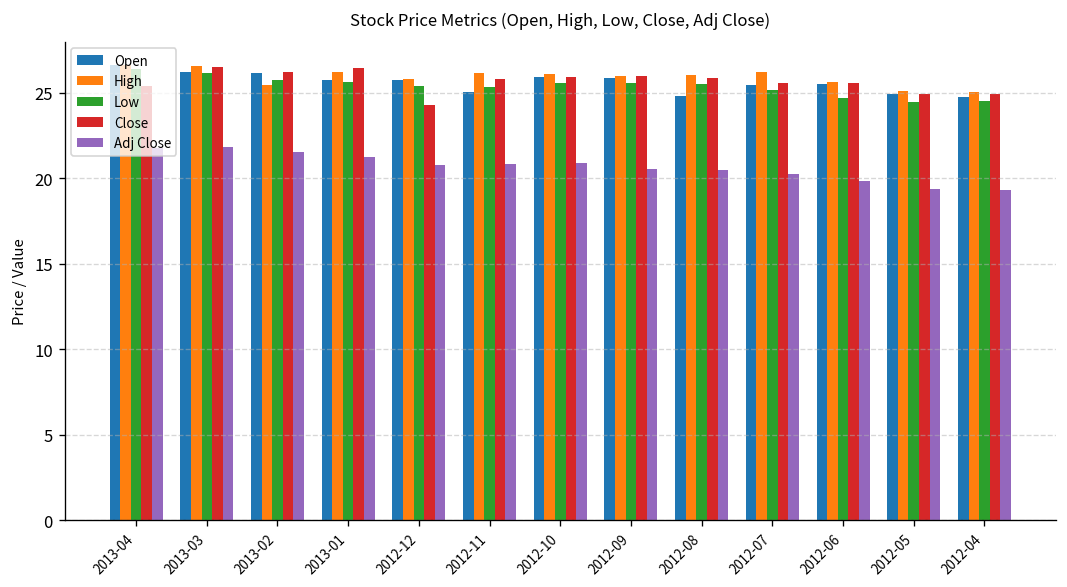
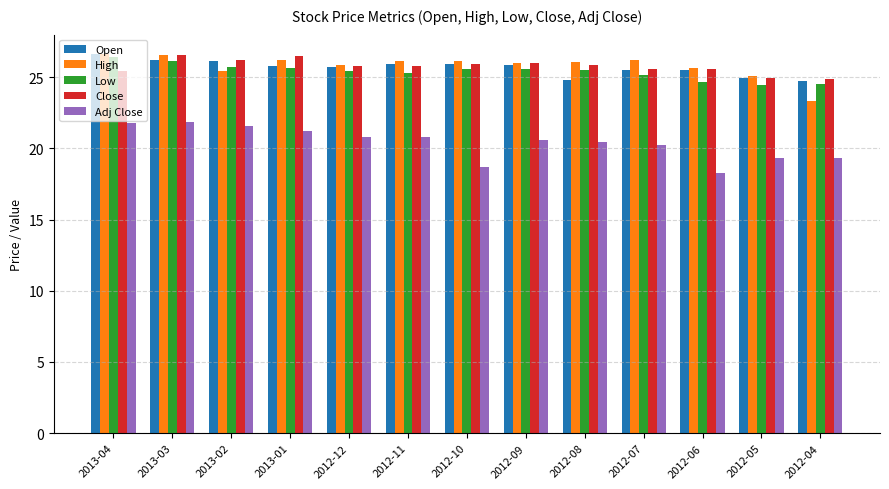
Close, 2012-12: 24.3 -> 25.8
Open, 2012-11: 25.0 -> 26.0
Adj Close, 2012-10: 20.9 -> 18.7
Adj Close, 2012-06: 19.8 -> 18.2
High, 2012-04: 25.0 -> 23.3
